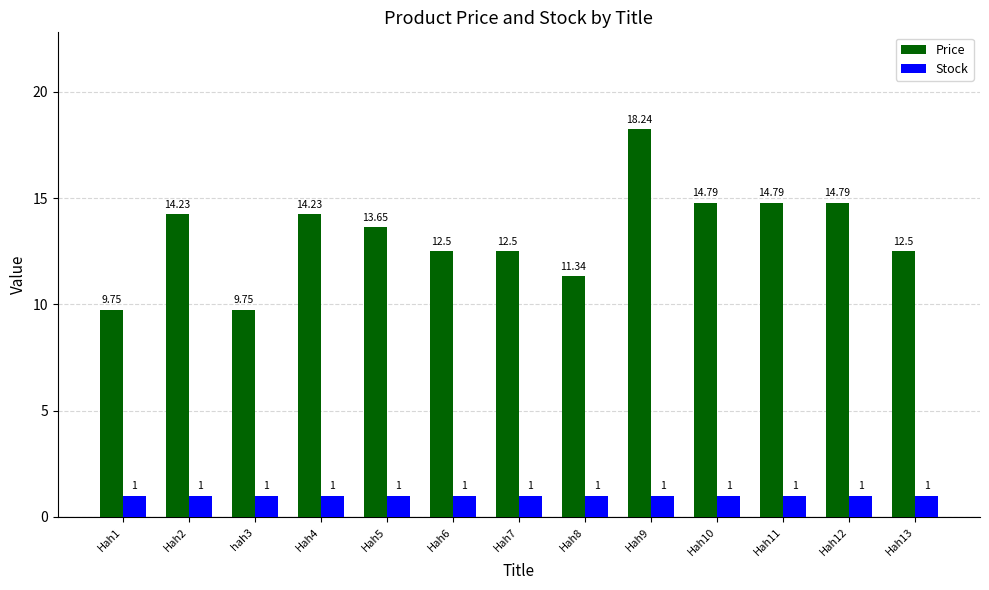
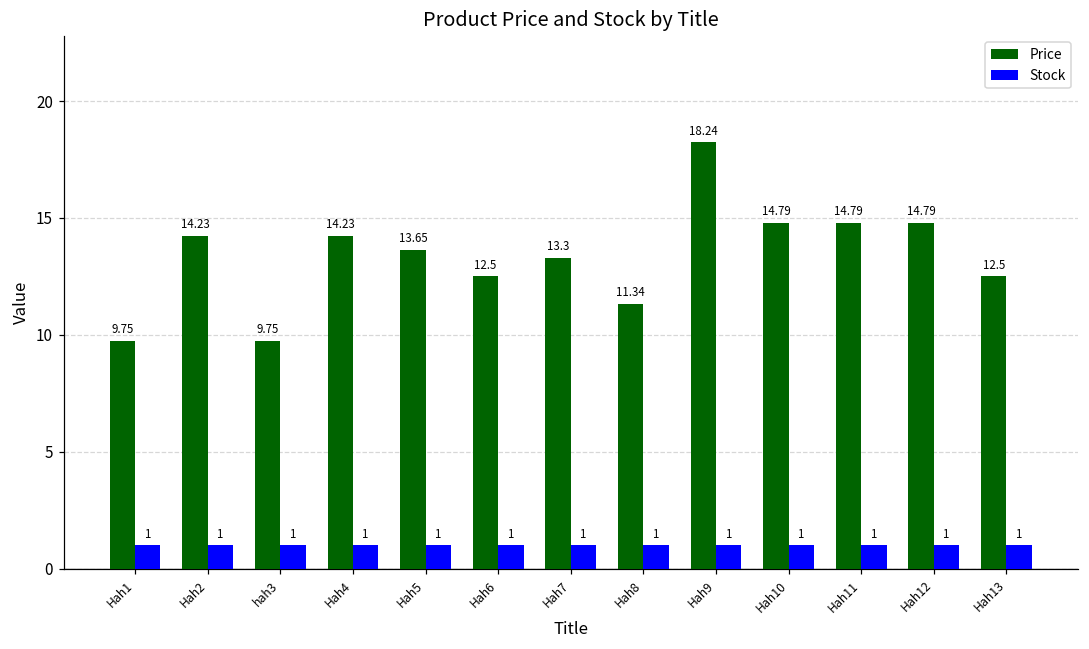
Price, Hah7: 12.5 -> 13.3
